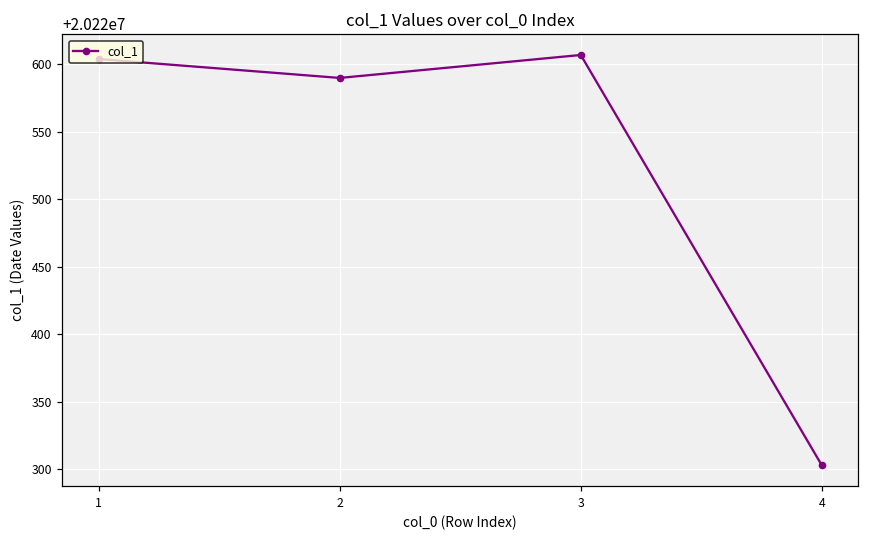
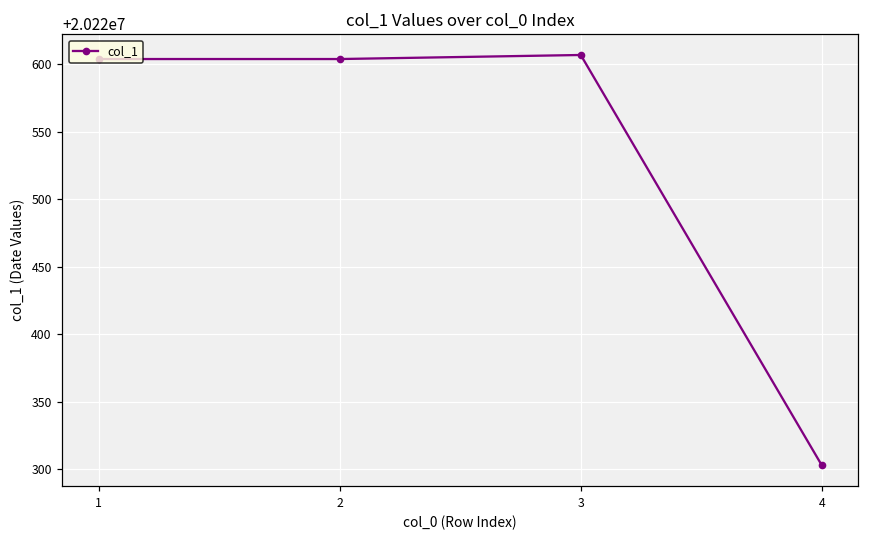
2: 20220590 -> 20220604
